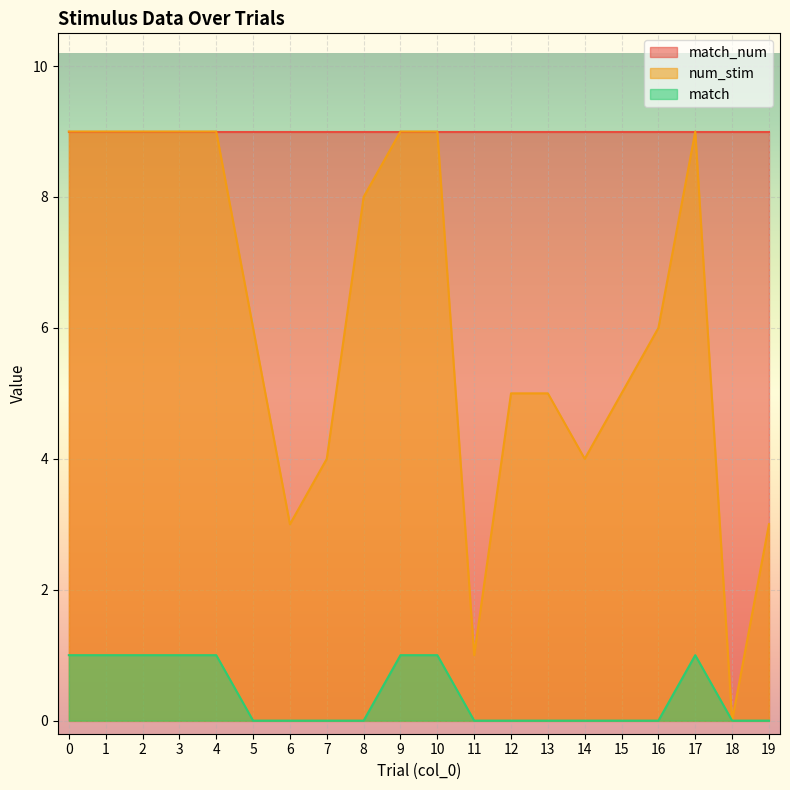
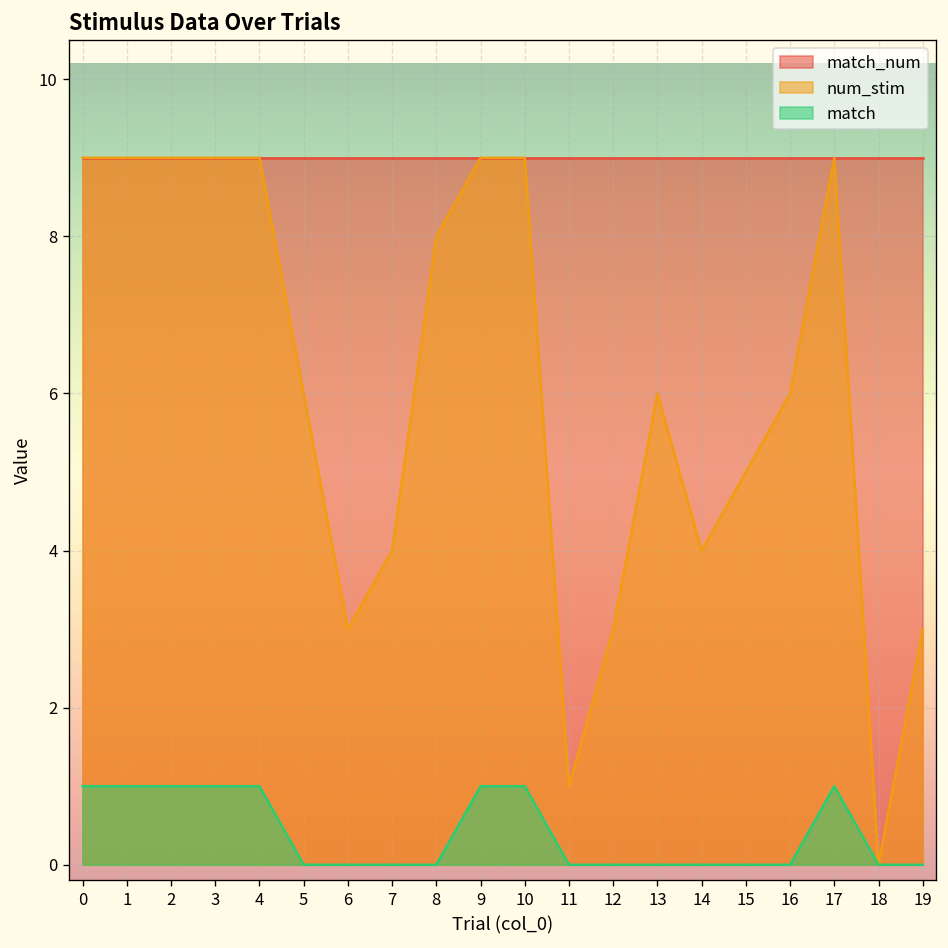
num_stim, 12: 5 -> 3
num_stim, 13: 5 -> 6
